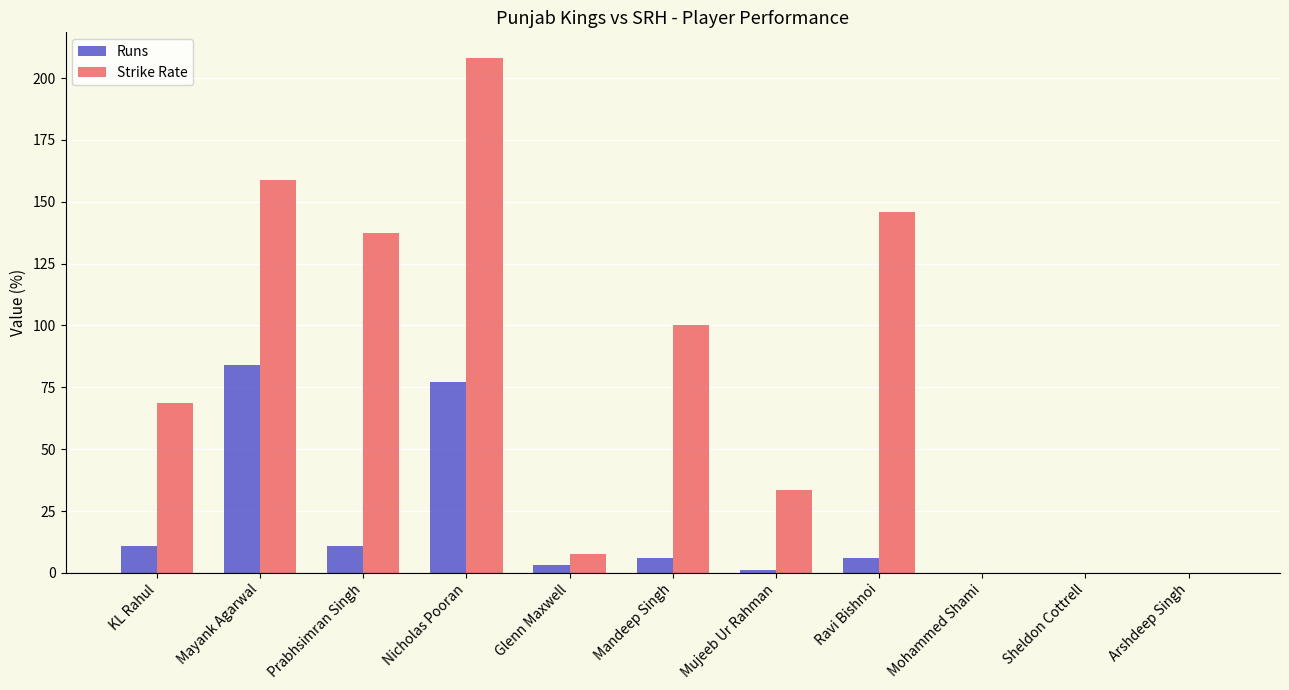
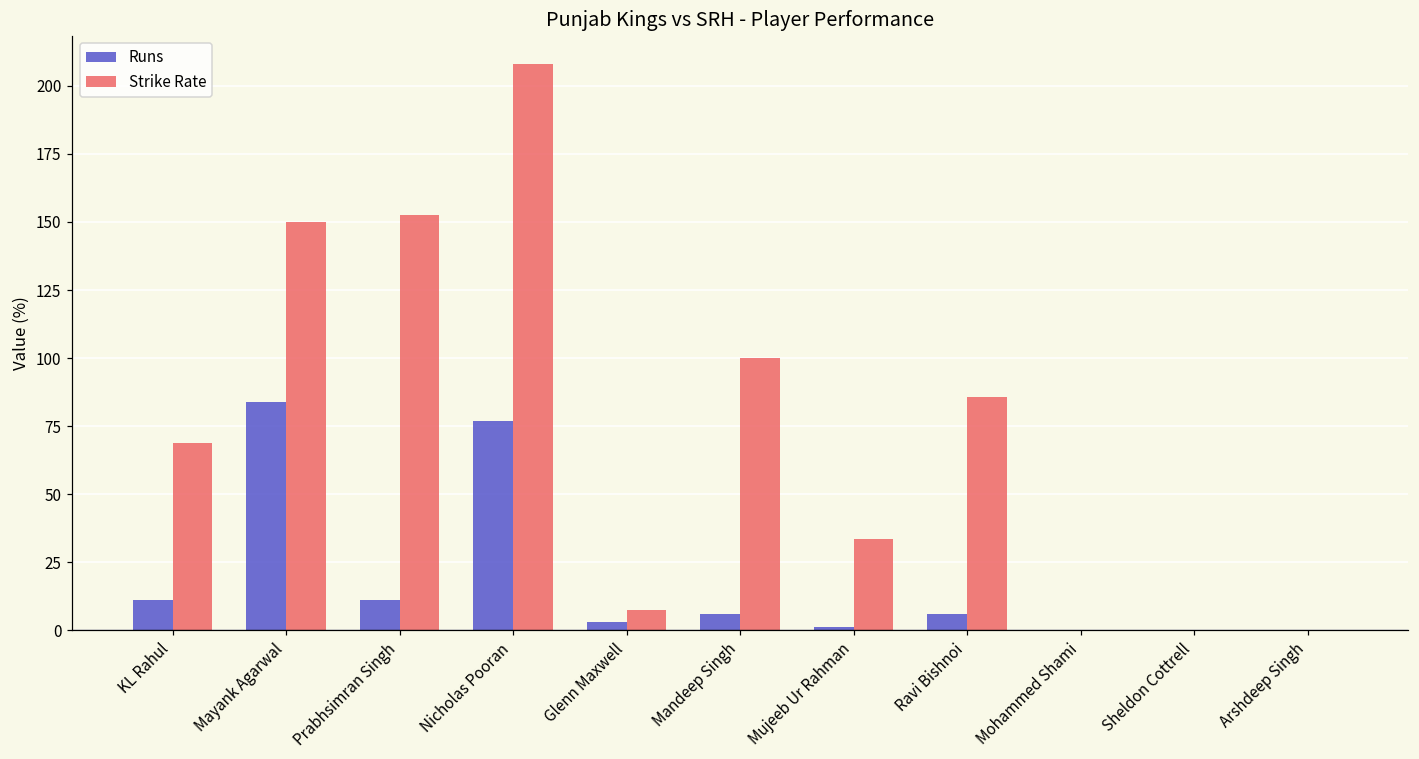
Strike Rate, Mayank Agarwal: 159 -> 150
Strike Rate, Prabhsimran Singh: 138 -> 153
Strike Rate, Ravi Bishnoi: 146 -> 86
